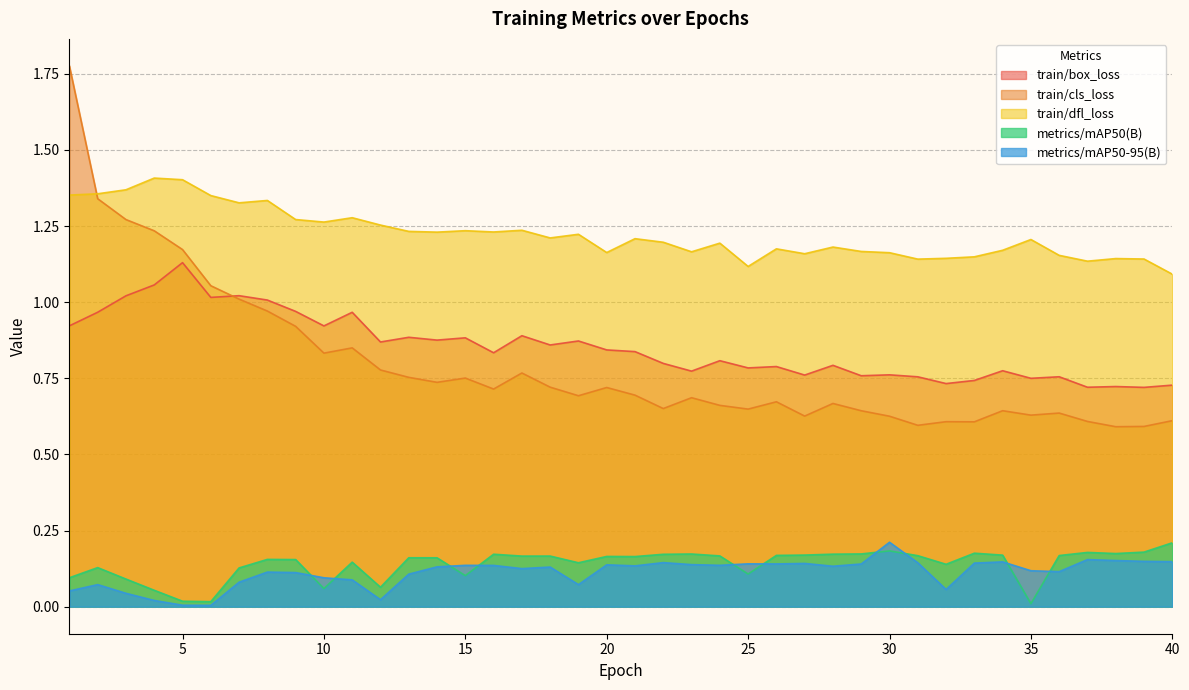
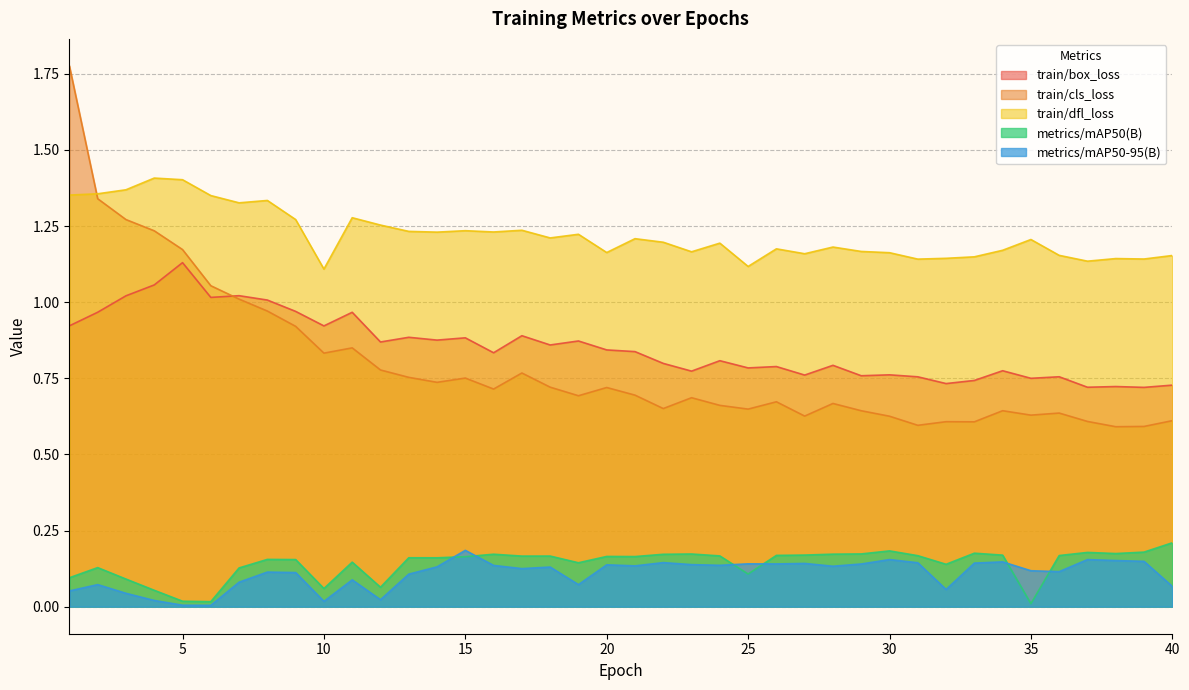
train/dfl_loss, 10: 1.26 -> 1.11
metrics/mAP50-95(B), 10: 0.09 -> 0.02
metrics/mAP50(B), 15: 0.10 -> 0.16
metrics/mAP50-95(B), 15: 0.14 -> 0.19
metrics/mAP50-95(B), 30: 0.21 -> 0.15
train/dfl_loss, 40: 1.09 -> 1.15
metrics/mAP50-95(B), 40: 0.15 -> 0.07
